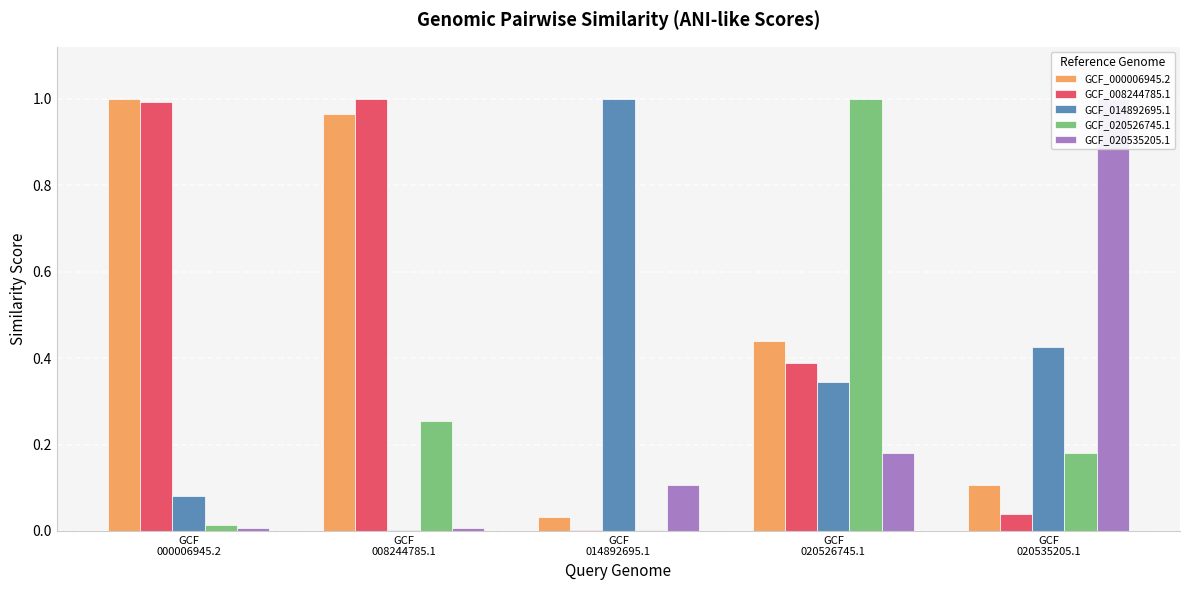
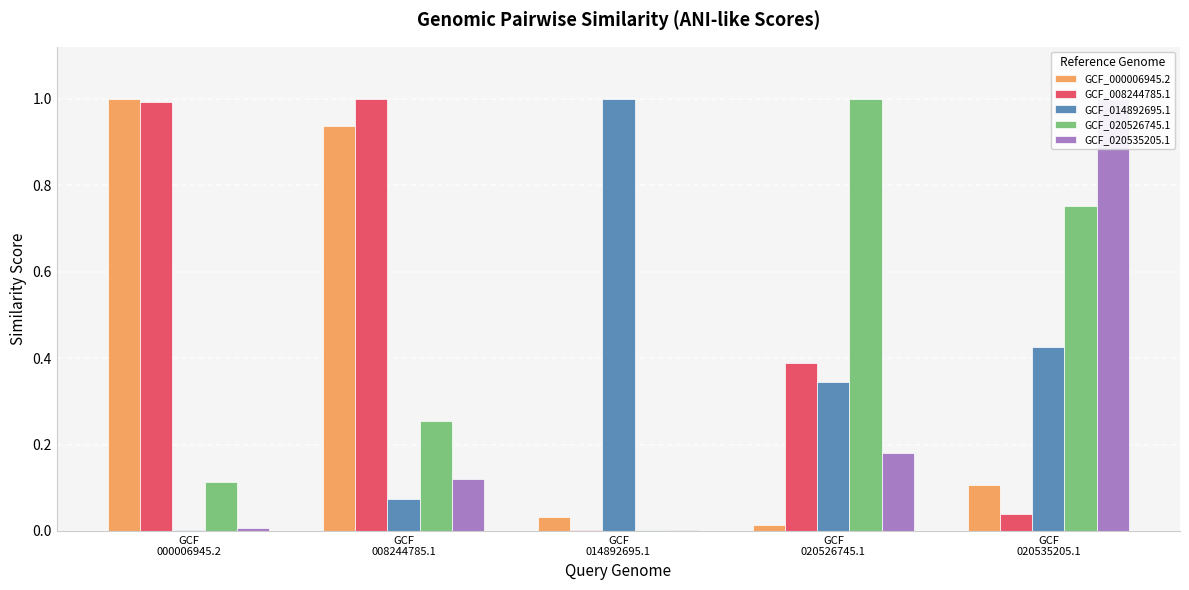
GCF_014892695.1, GCF 000006945.2: 0.08 -> 0.00
GCF_020526745.1, GCF 000006945.2: 0.01 -> 0.11
GCF_000006945.2, GCF 008244785.1: 0.96 -> 0.94
GCF_014892695.1, GCF 008244785.1: 0.00 -> 0.07
GCF_020535205.1, GCF 008244785.1: 0.01 -> 0.12
GCF_020535205.1, GCF 014892695.1: 0.11 -> 0.00
GCF_000006945.2, GCF 020526745.1: 0.44 -> 0.01
GCF_020526745.1, GCF 020535205.1: 0.18 -> 0.75
